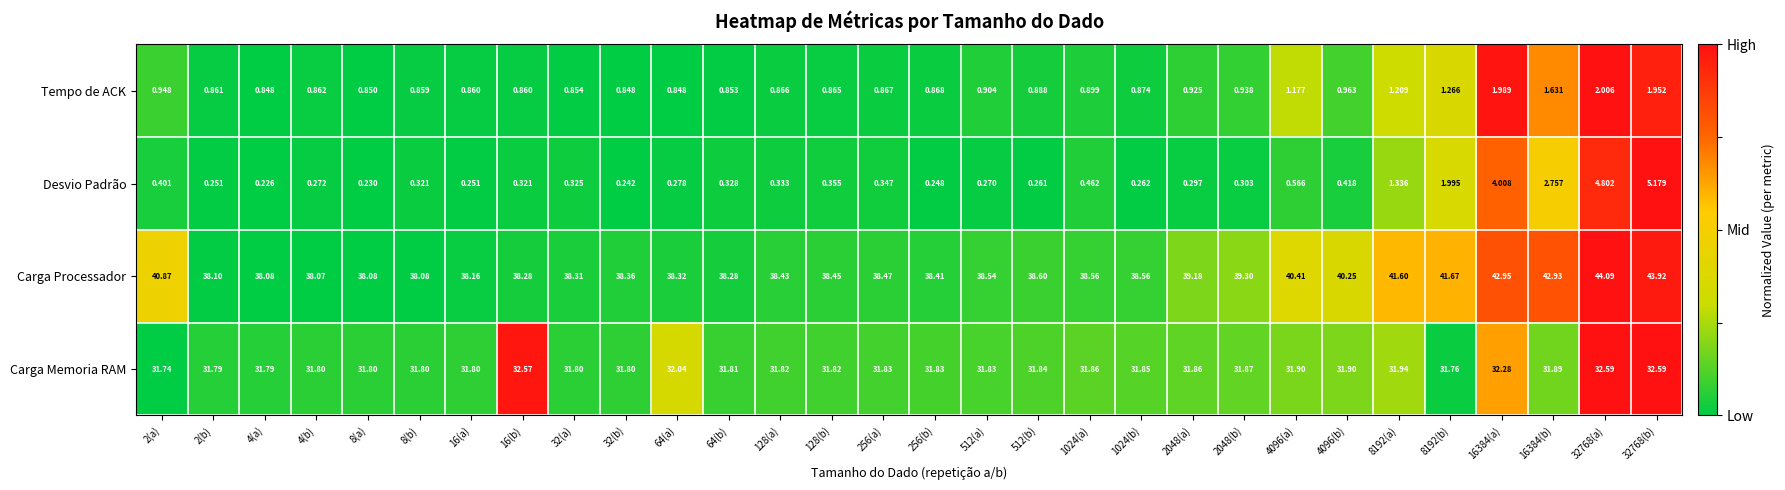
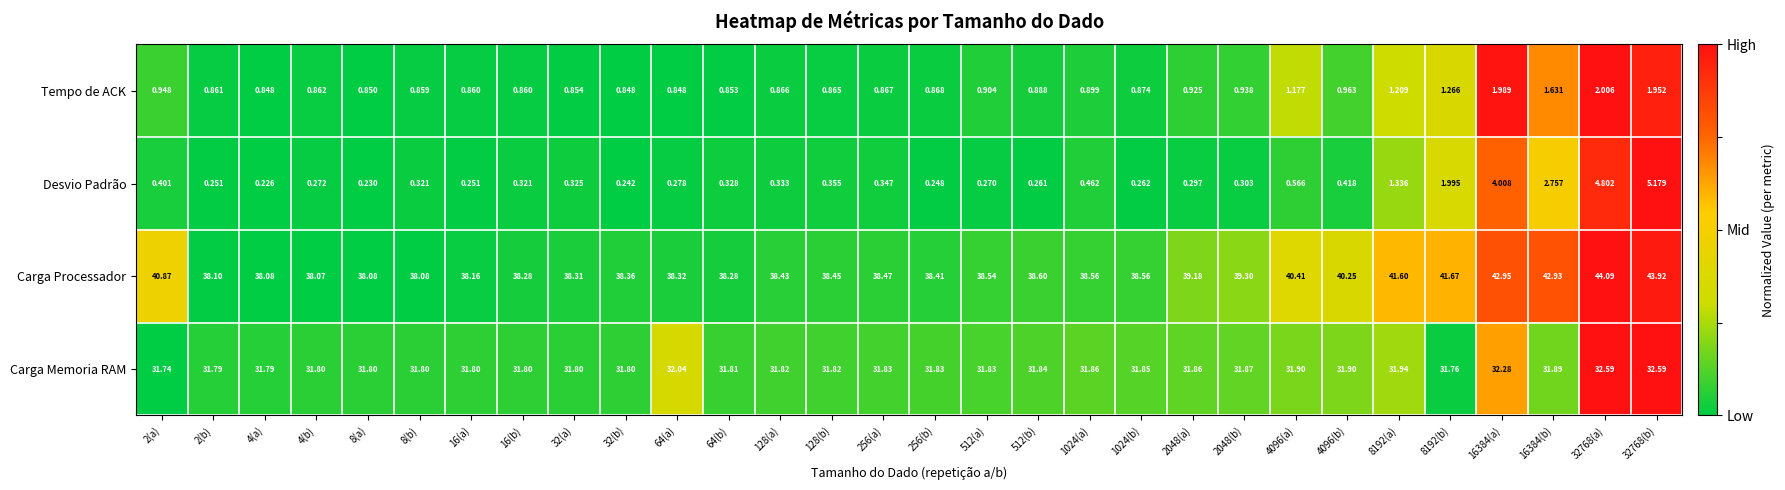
Carga Memoria RAM, 16(b): 32.57 -> 31.80
